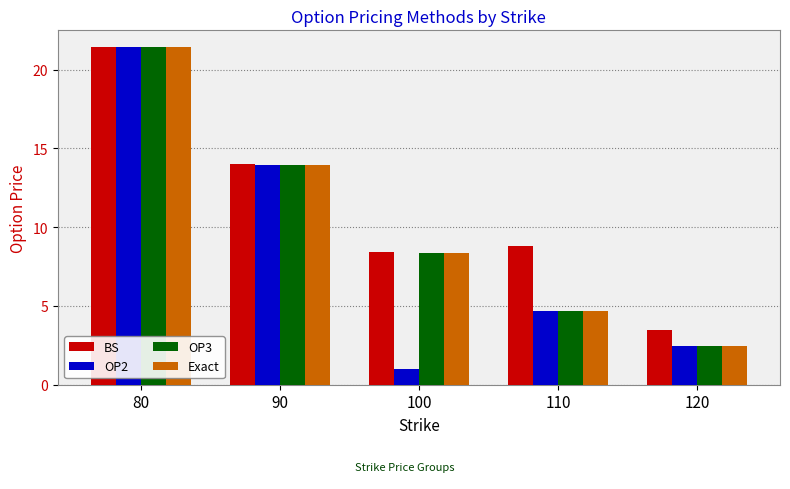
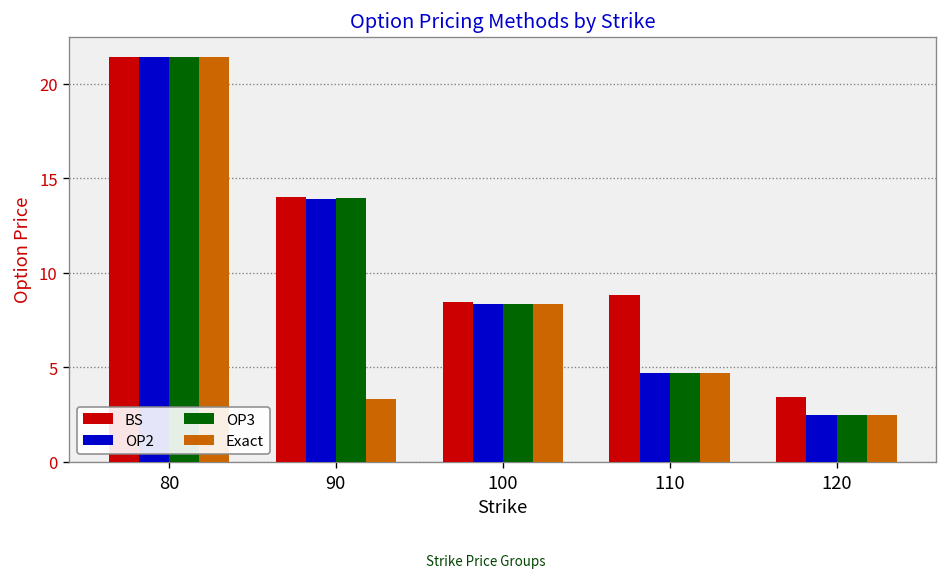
Exact, 90: 13.9 -> 3.3
OP2, 100: 1.0 -> 8.4
